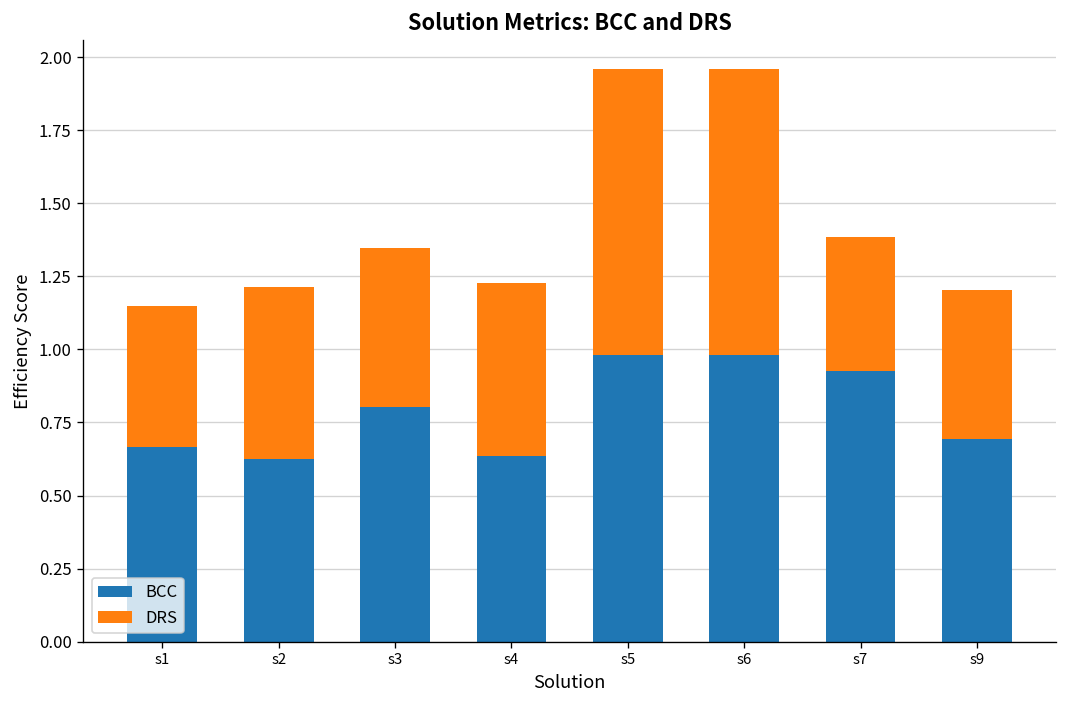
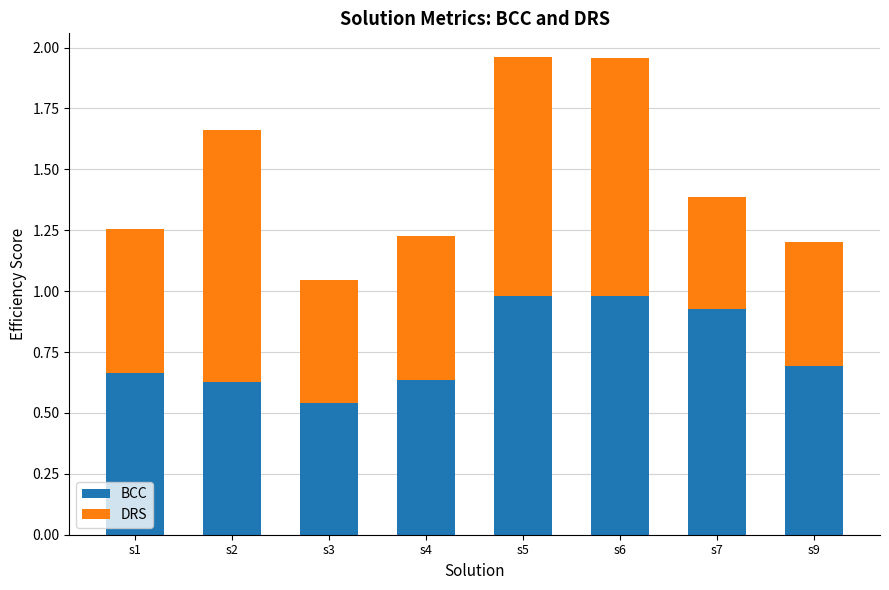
DRS, s1: 0.48 -> 0.59
DRS, s2: 0.59 -> 1.04
BCC, s3: 0.80 -> 0.54
DRS, s3: 0.54 -> 0.50
